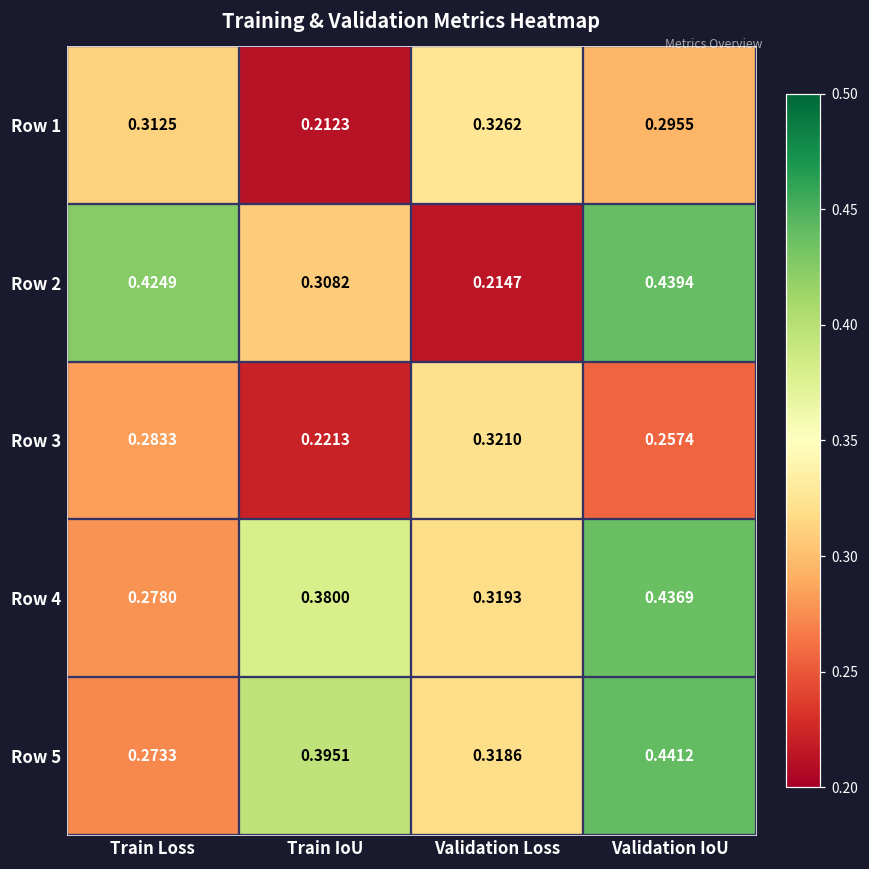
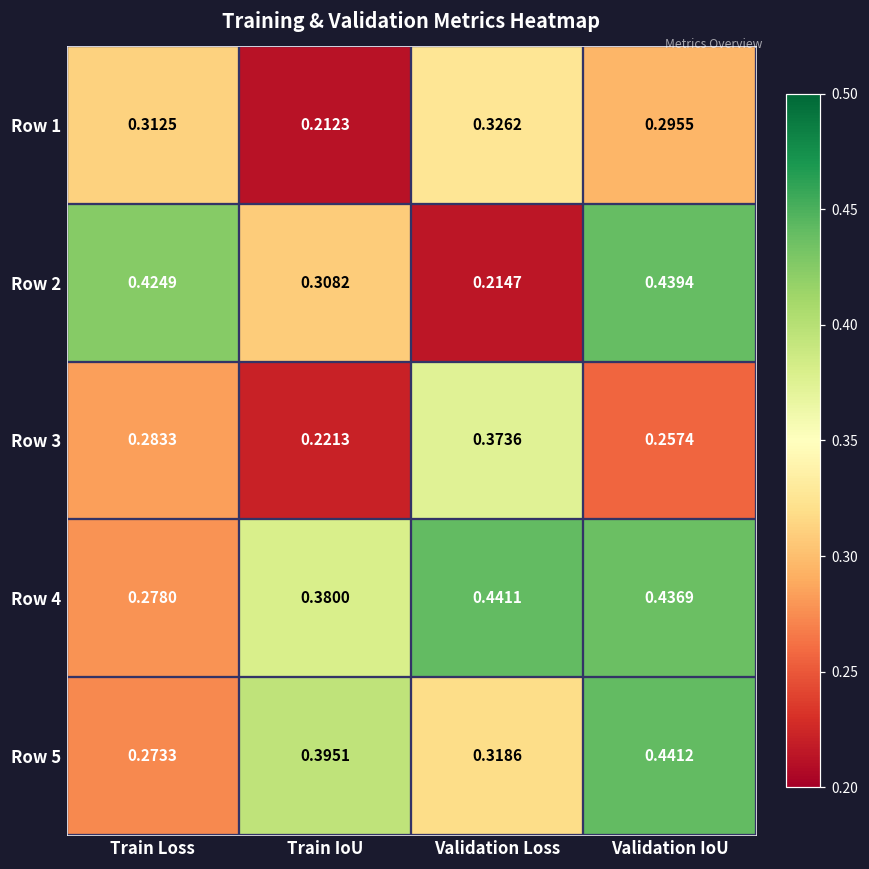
Row 3, Validation Loss: 0.3210 -> 0.3736
Row 4, Validation Loss: 0.3193 -> 0.4411
